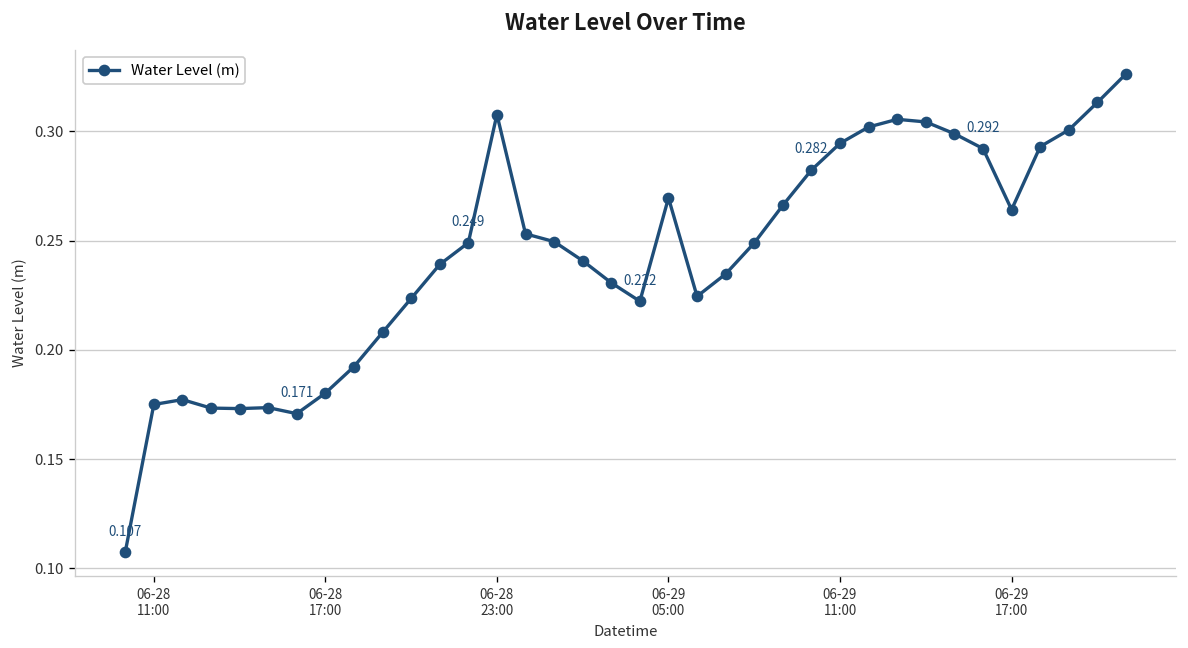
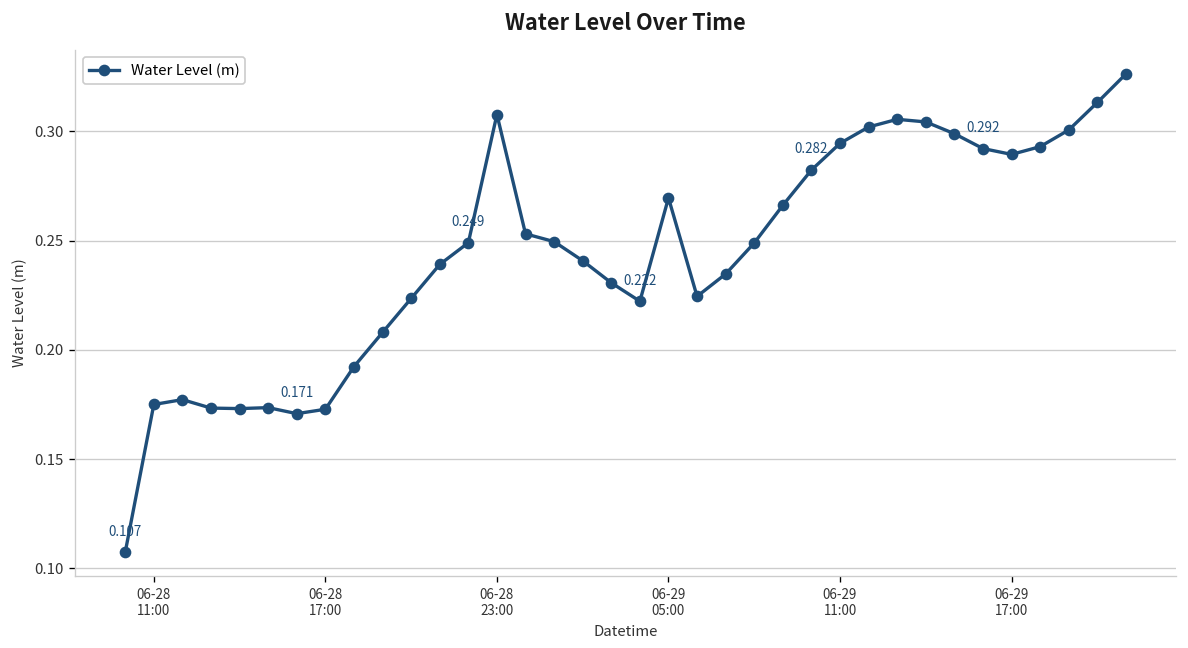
06-28 17:00: 0.180 -> 0.173
06-29 17:00: 0.264 -> 0.289
